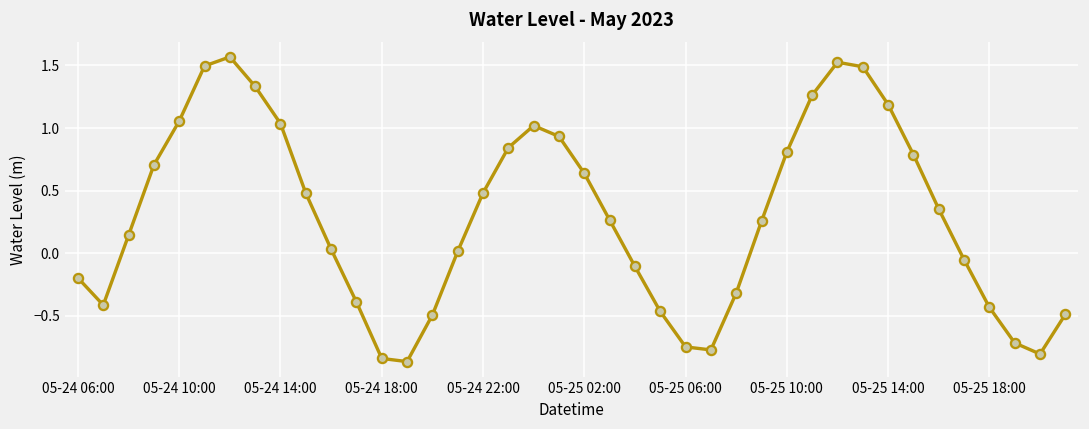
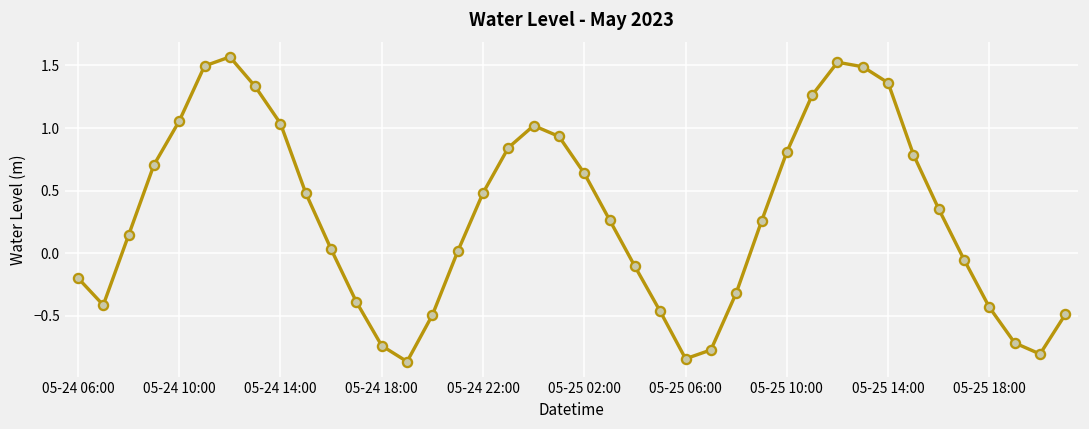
05-24 18:00: -0.84 -> -0.74
05-25 06:00: -0.75 -> -0.84
05-25 14:00: 1.19 -> 1.36
